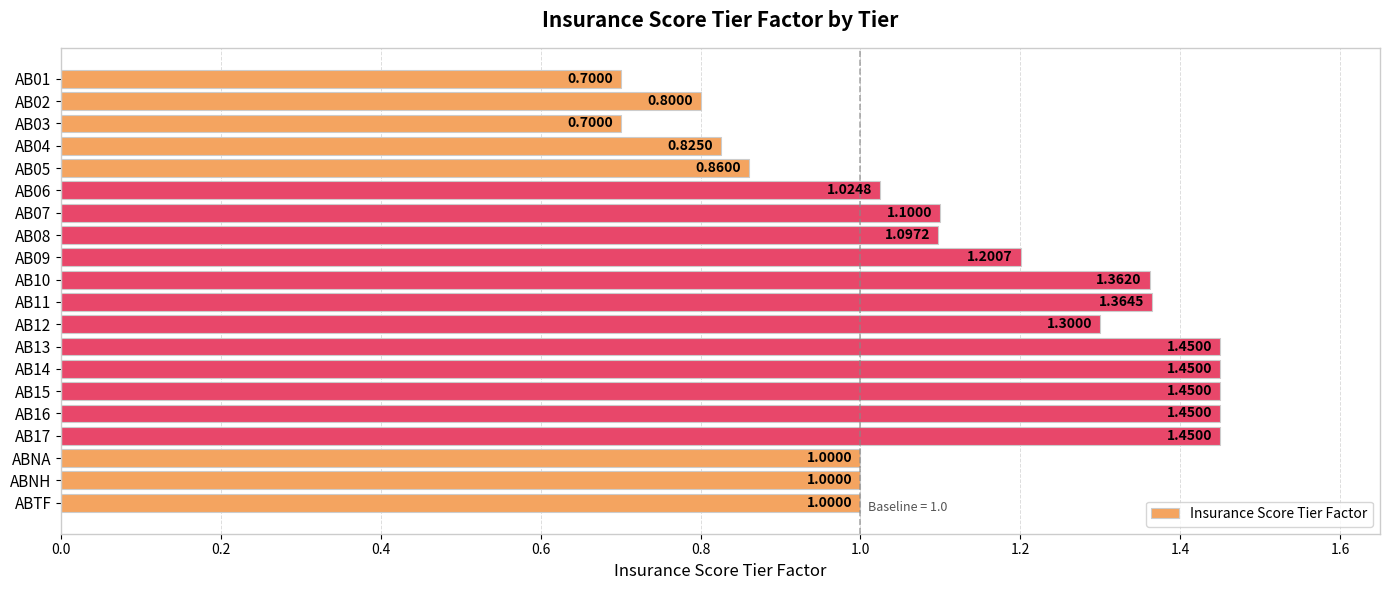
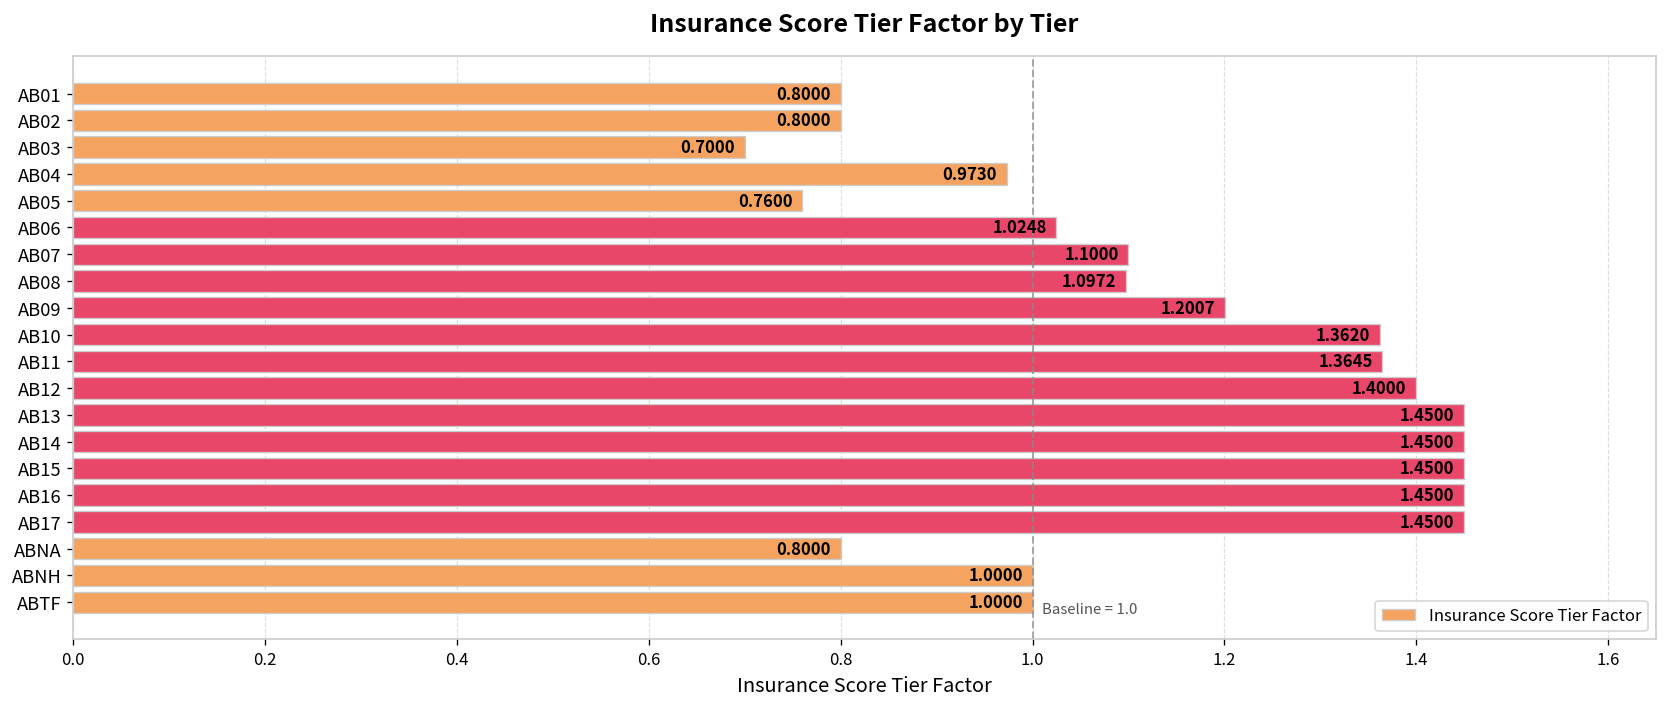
AB01: 0.7000 -> 0.8000
AB04: 0.8250 -> 0.9730
AB05: 0.8600 -> 0.7600
AB12: 1.3000 -> 1.4000
ABNA: 1.0000 -> 0.8000
